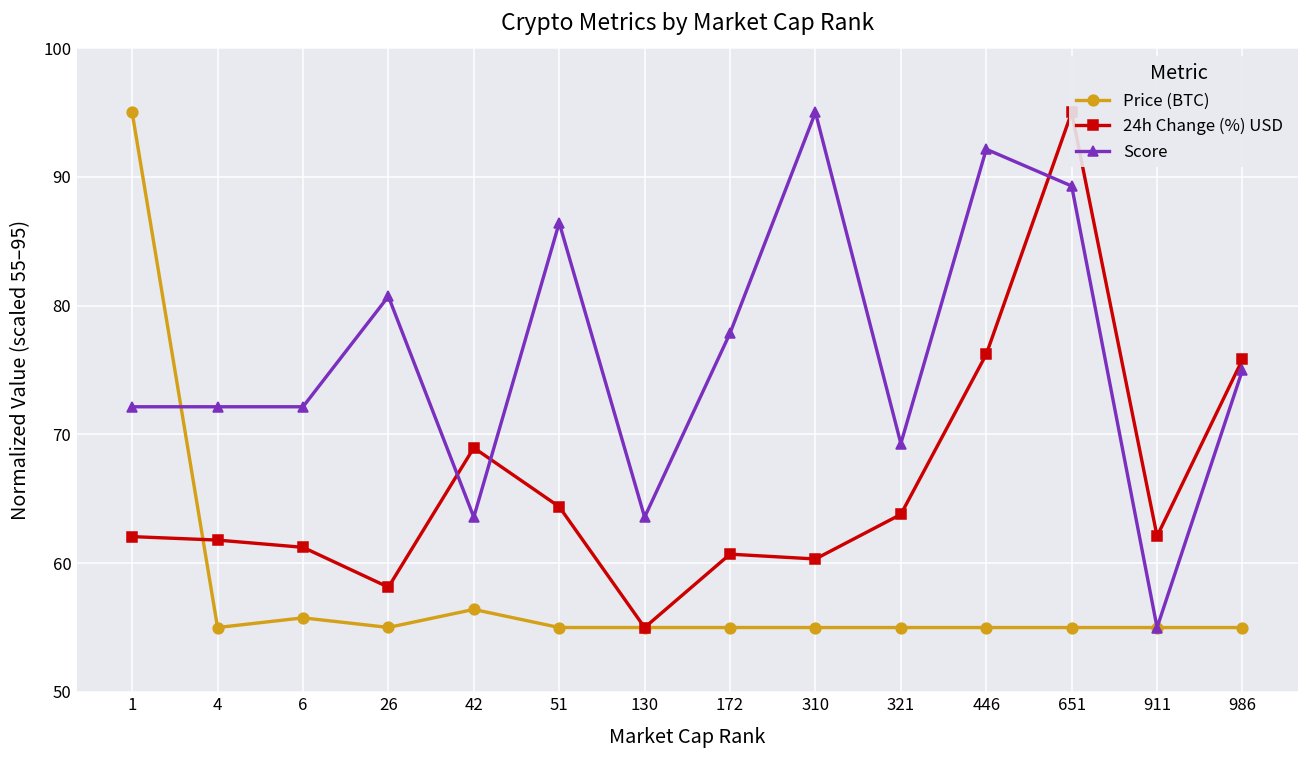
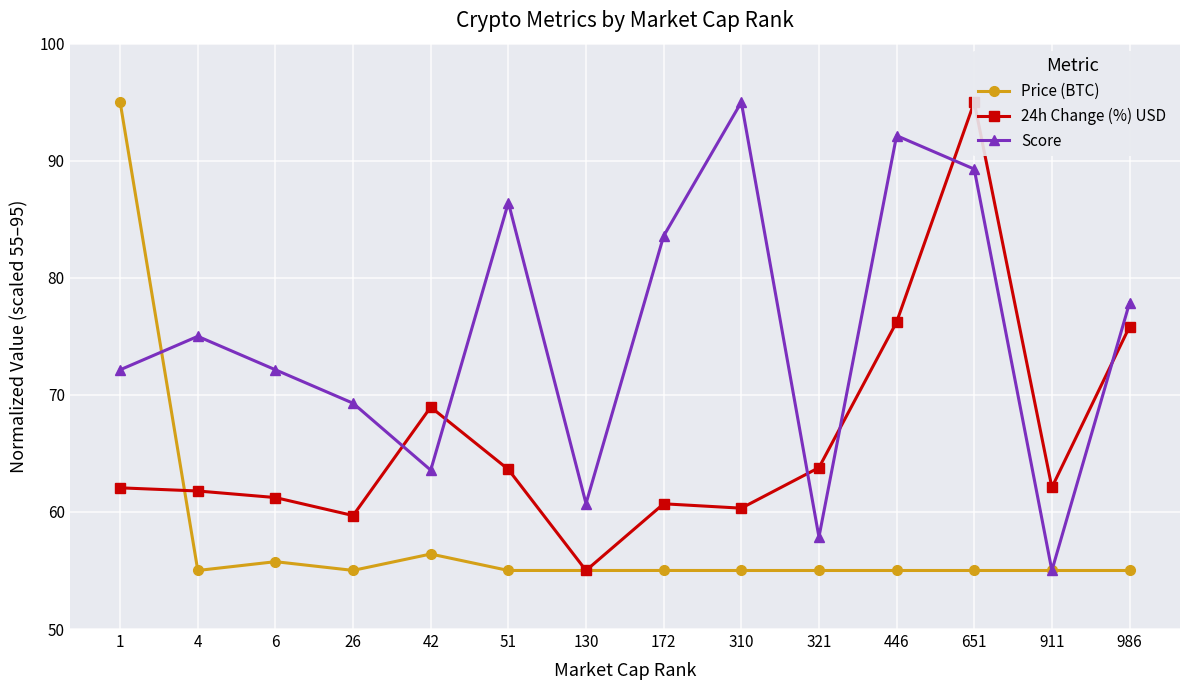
Score, 4: 72.1 -> 75.0
24h Change (%) USD, 26: 58.1 -> 59.7
Score, 26: 80.7 -> 69.3
24h Change (%) USD, 51: 64.4 -> 63.6
Score, 130: 63.6 -> 60.7
Score, 172: 77.9 -> 83.6
Score, 321: 69.3 -> 57.9
Score, 986: 75.0 -> 77.9
